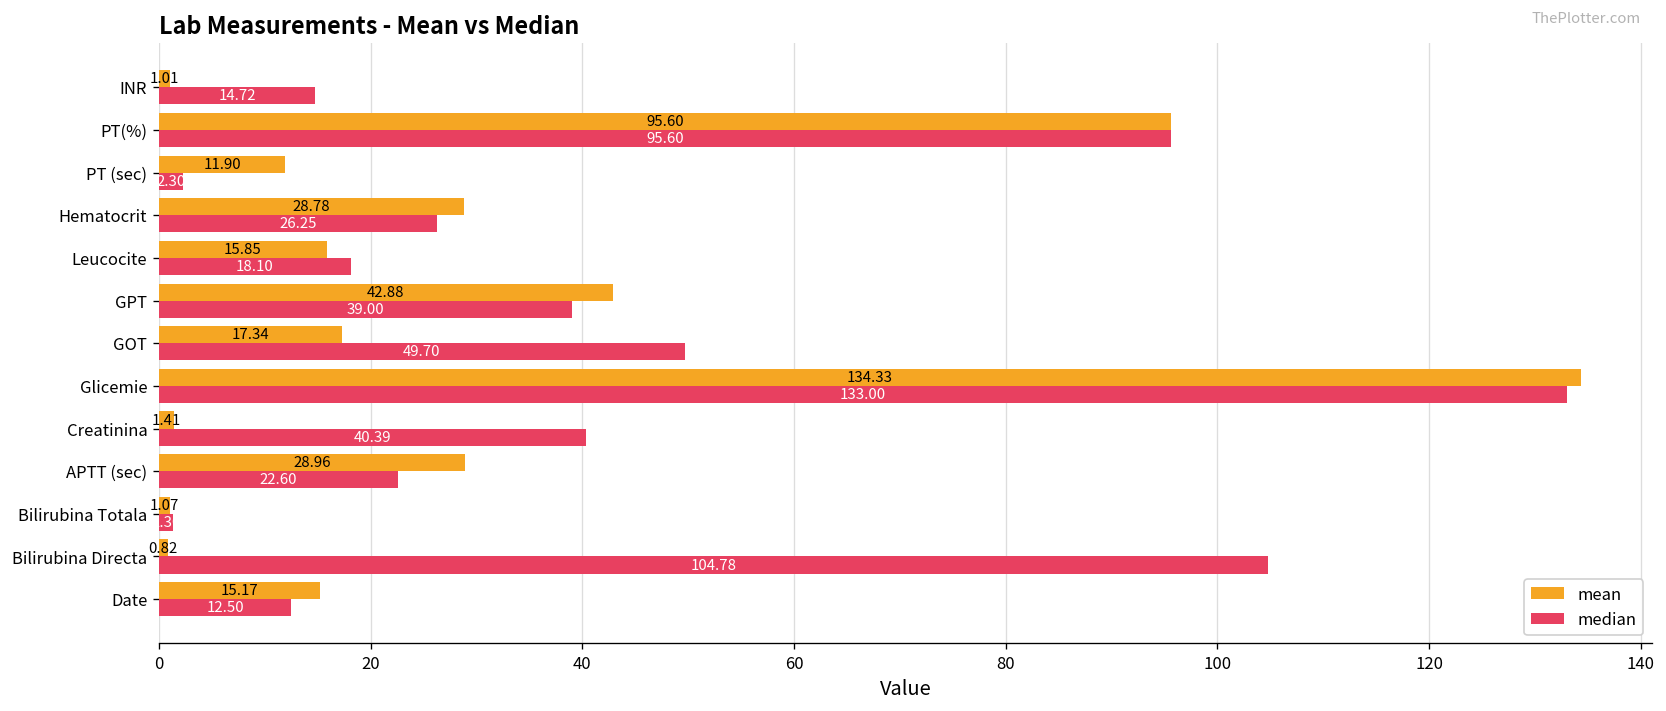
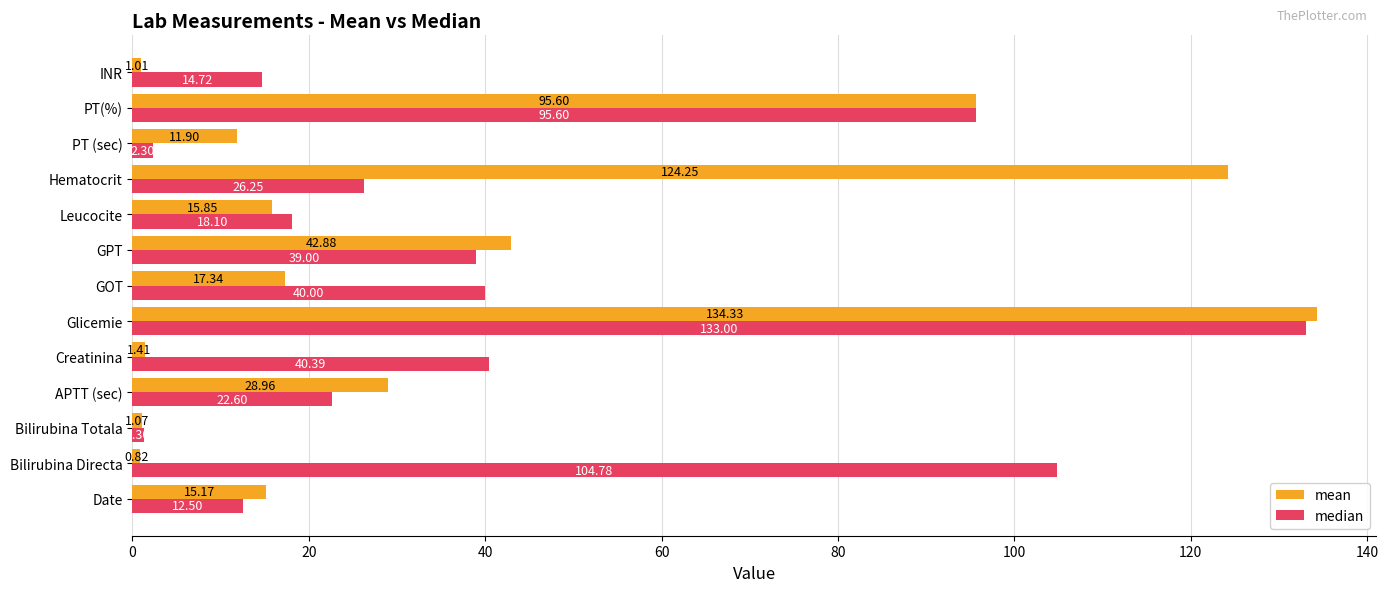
mean, Hematocrit: 28.78 -> 124.25
median, GOT: 49.70 -> 40.00
